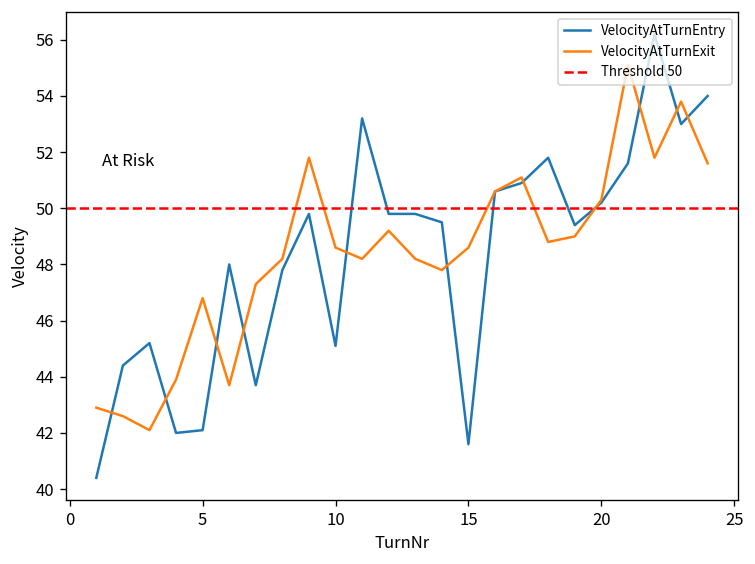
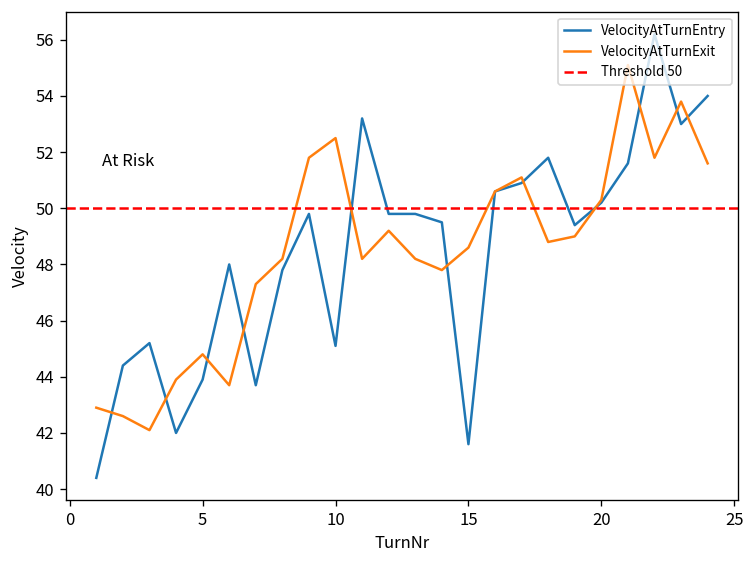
VelocityAtTurnEntry, 5: 42.1 -> 43.9
VelocityAtTurnExit, 5: 46.8 -> 44.8
VelocityAtTurnExit, 10: 48.6 -> 52.5
